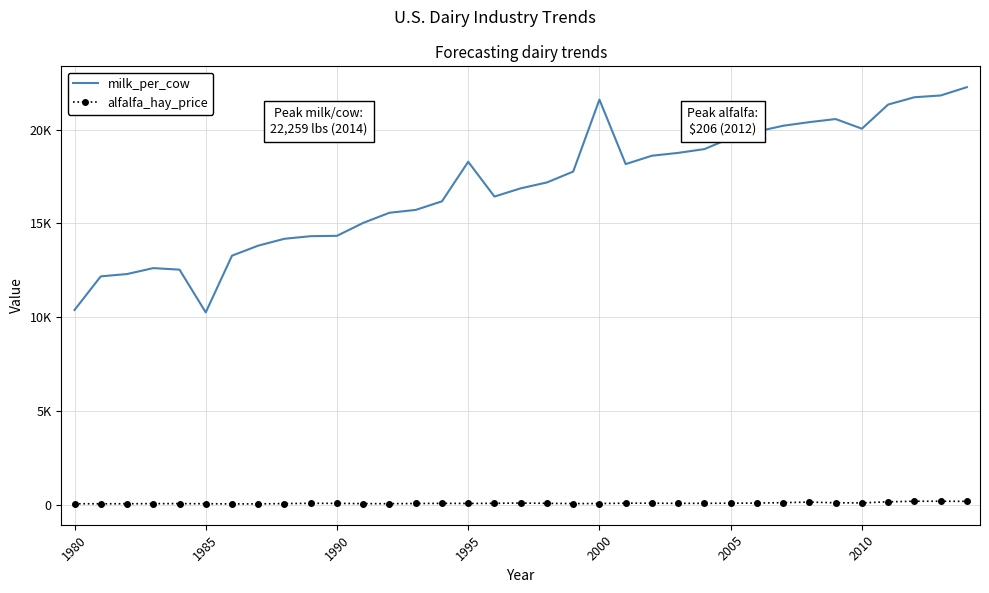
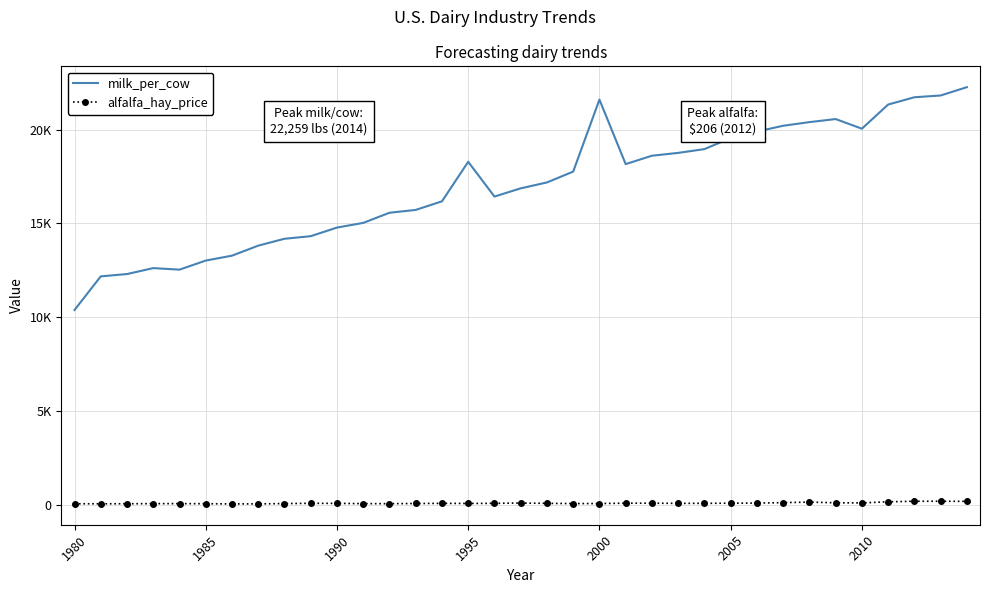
milk_per_cow, 1985: 10300 -> 13000
milk_per_cow, 1990: 14300 -> 14800
